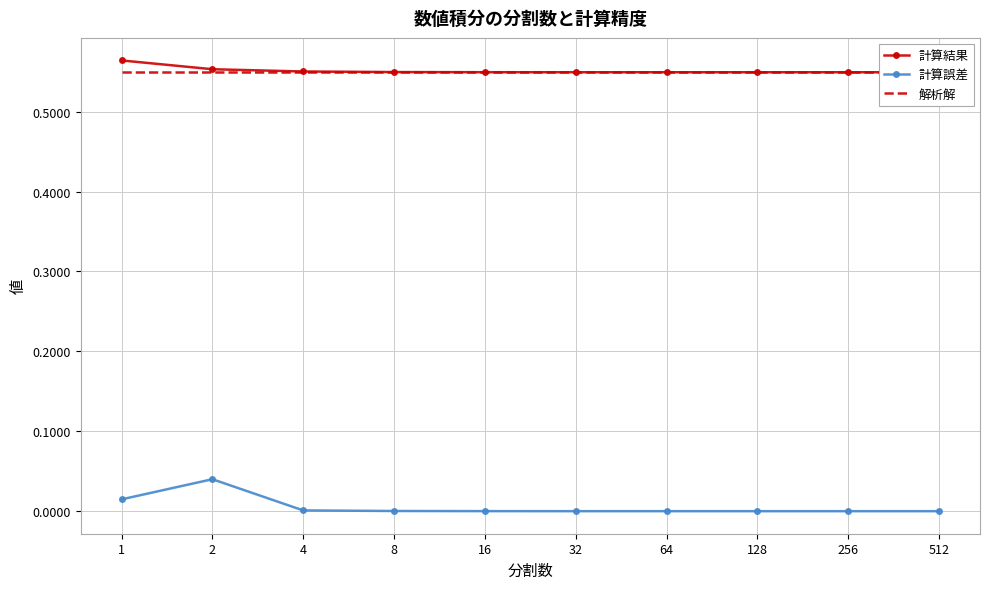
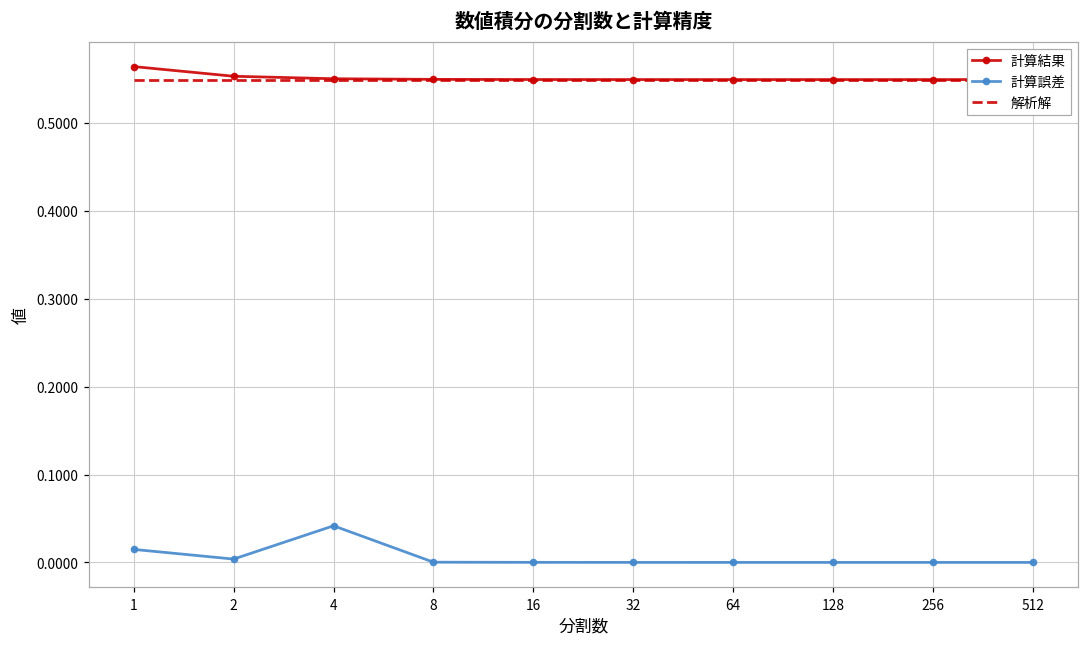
計算誤差, 2: 0.04 -> 0.00
計算誤差, 4: 0.00 -> 0.04
